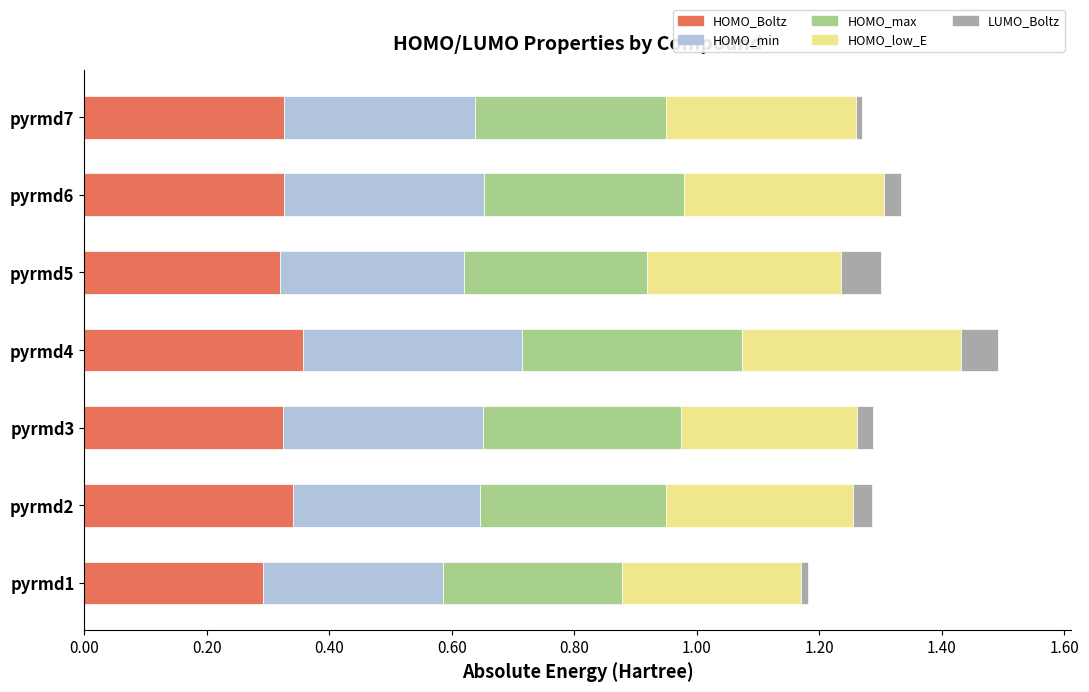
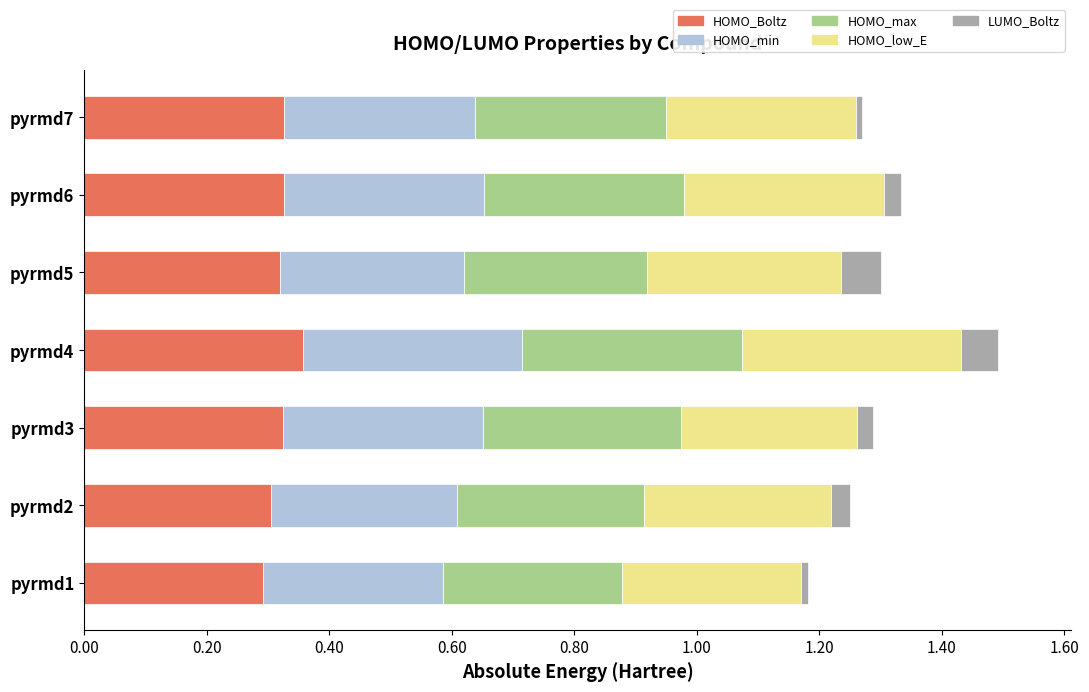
HOMO_Boltz, pyrmd2: 0.34 -> 0.30
